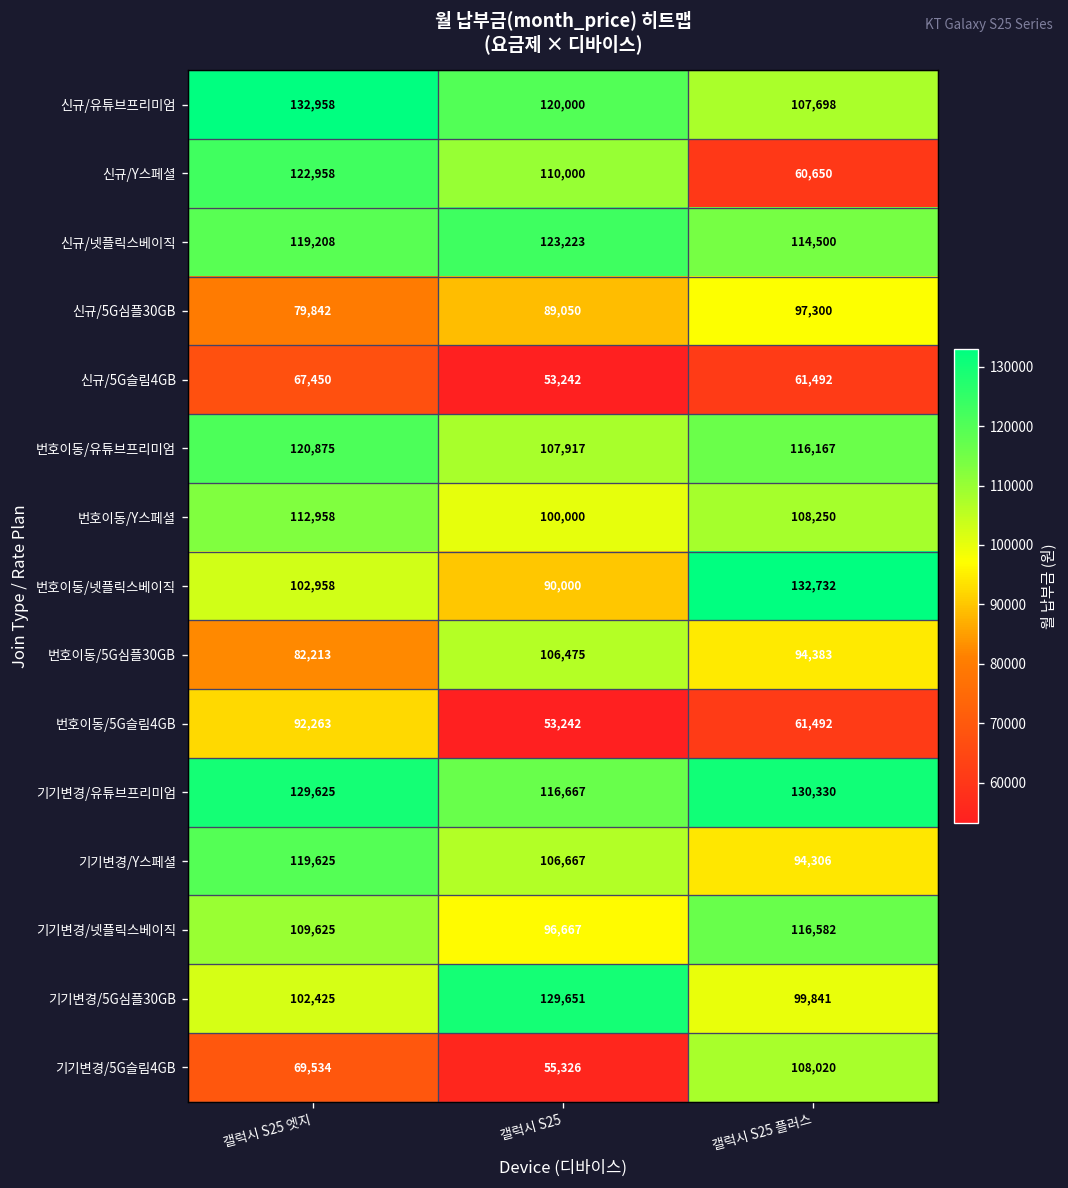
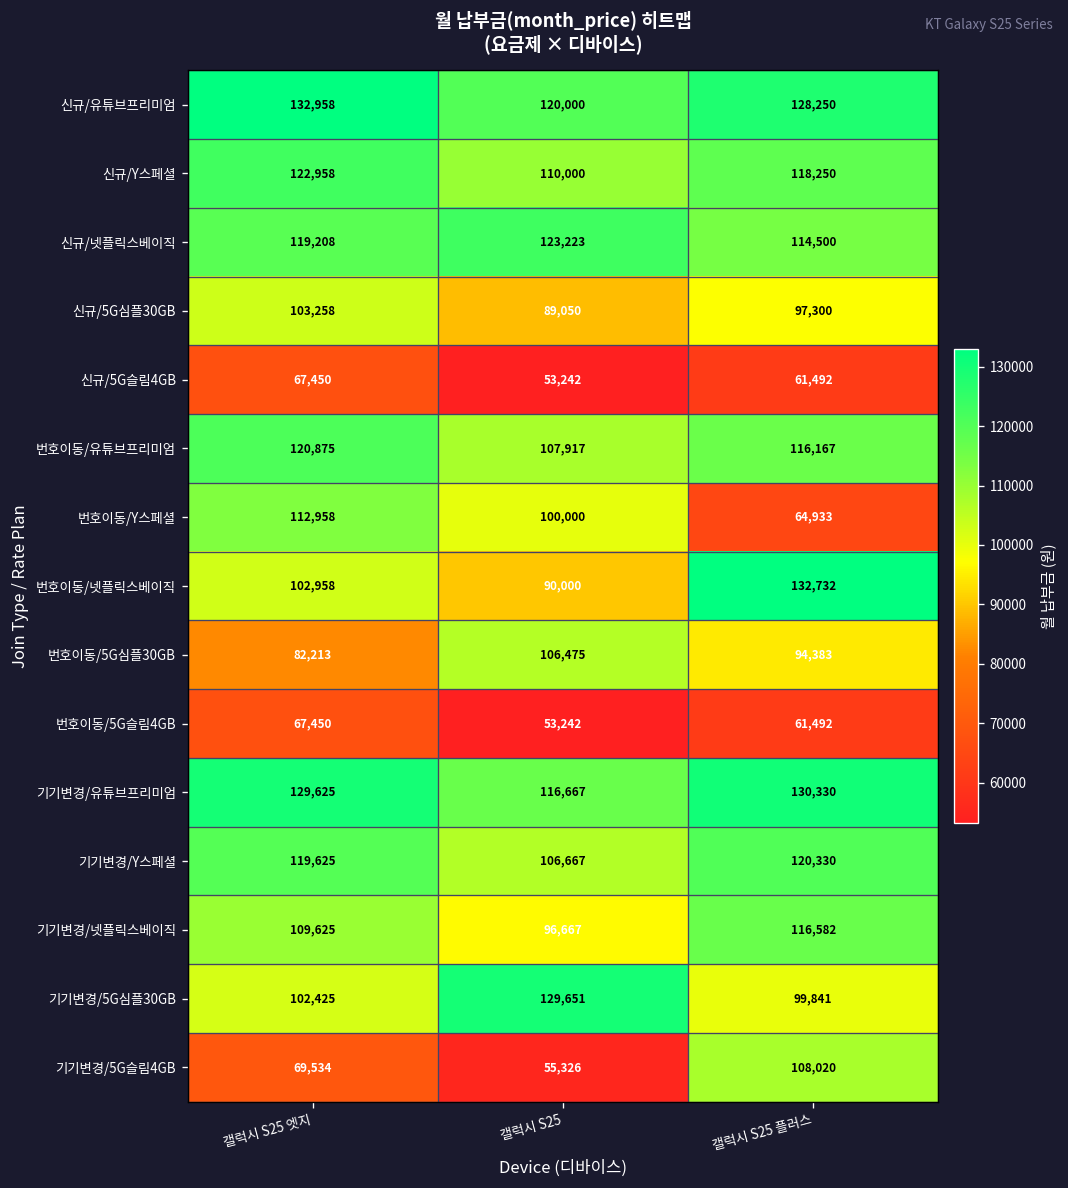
신규/유튜브프리미엄, 갤럭시 S25 플러스: 107,698 -> 128,250
신규/Y스페셜, 갤럭시 S25 플러스: 60,650 -> 118,250
신규/5G심플30GB, 갤럭시 S25 엣지: 79,842 -> 103,258
번호이동/Y스페셜, 갤럭시 S25 플러스: 108,250 -> 64,933
번호이동/5G슬림4GB, 갤럭시 S25 엣지: 92,263 -> 67,450
기기변경/Y스페셜, 갤럭시 S25 플러스: 94,306 -> 120,330
